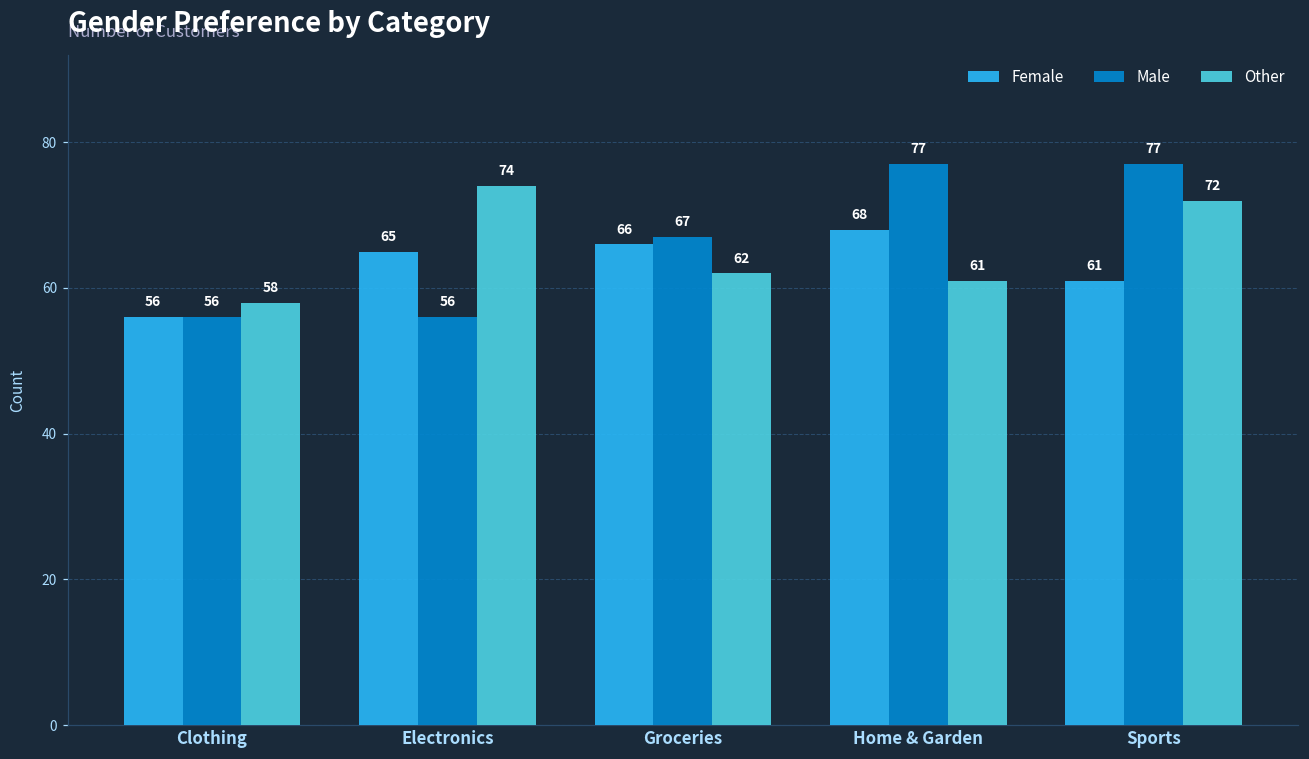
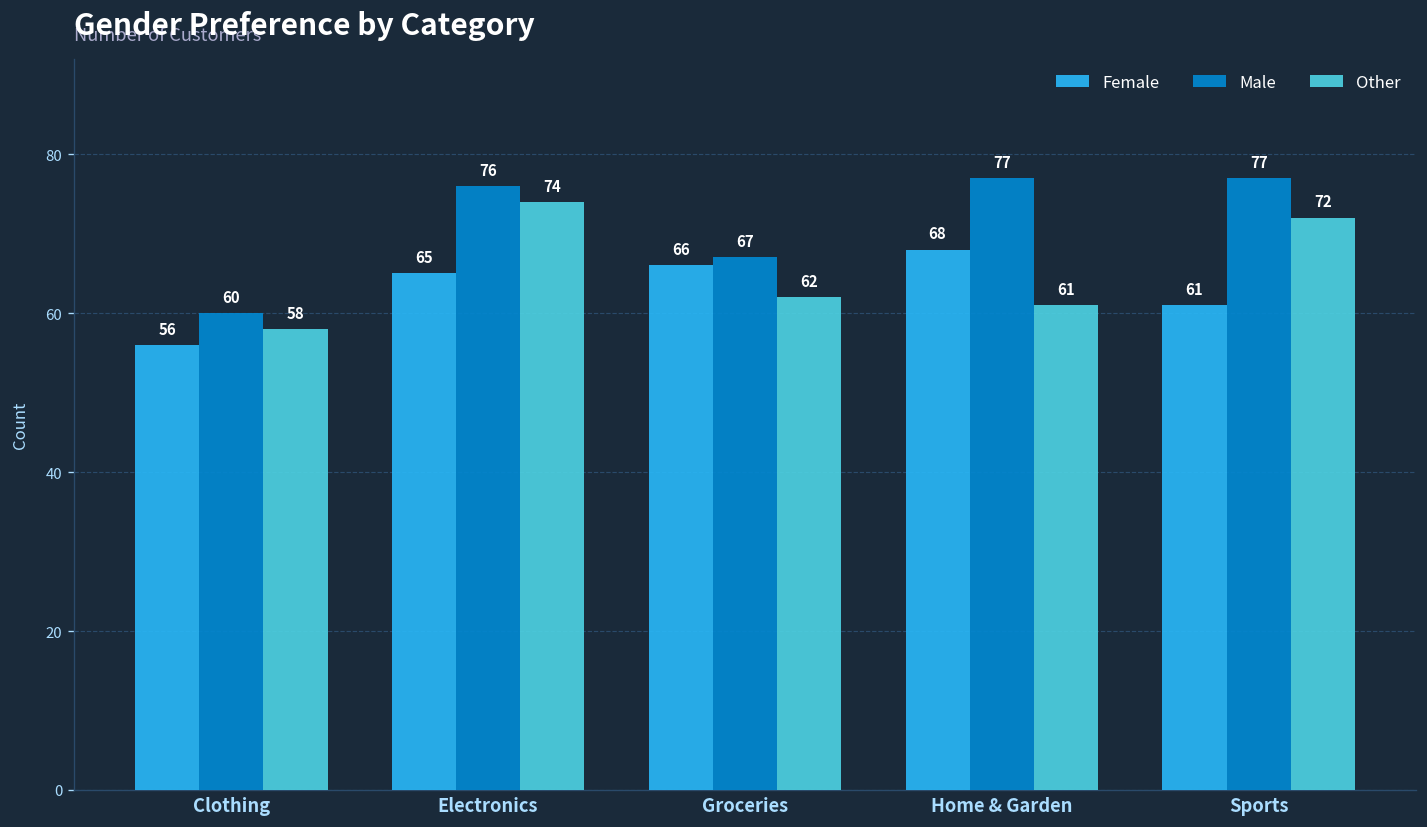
Male, Clothing: 56 -> 60
Male, Electronics: 56 -> 76
